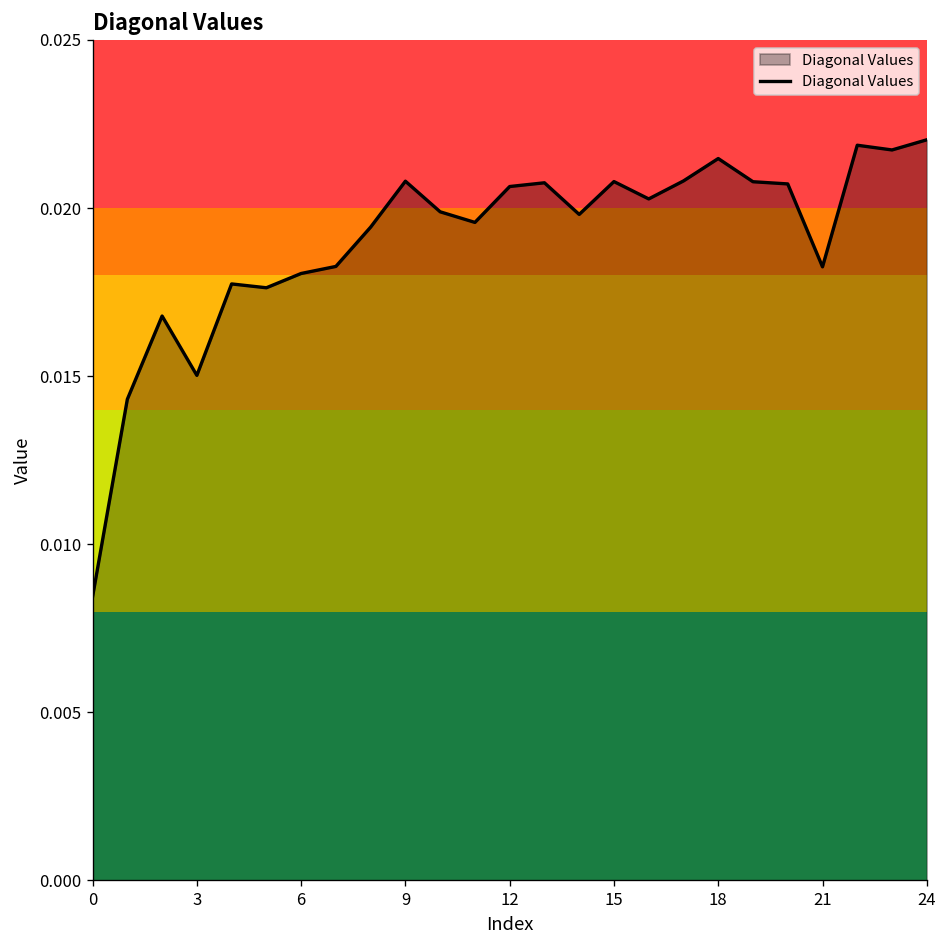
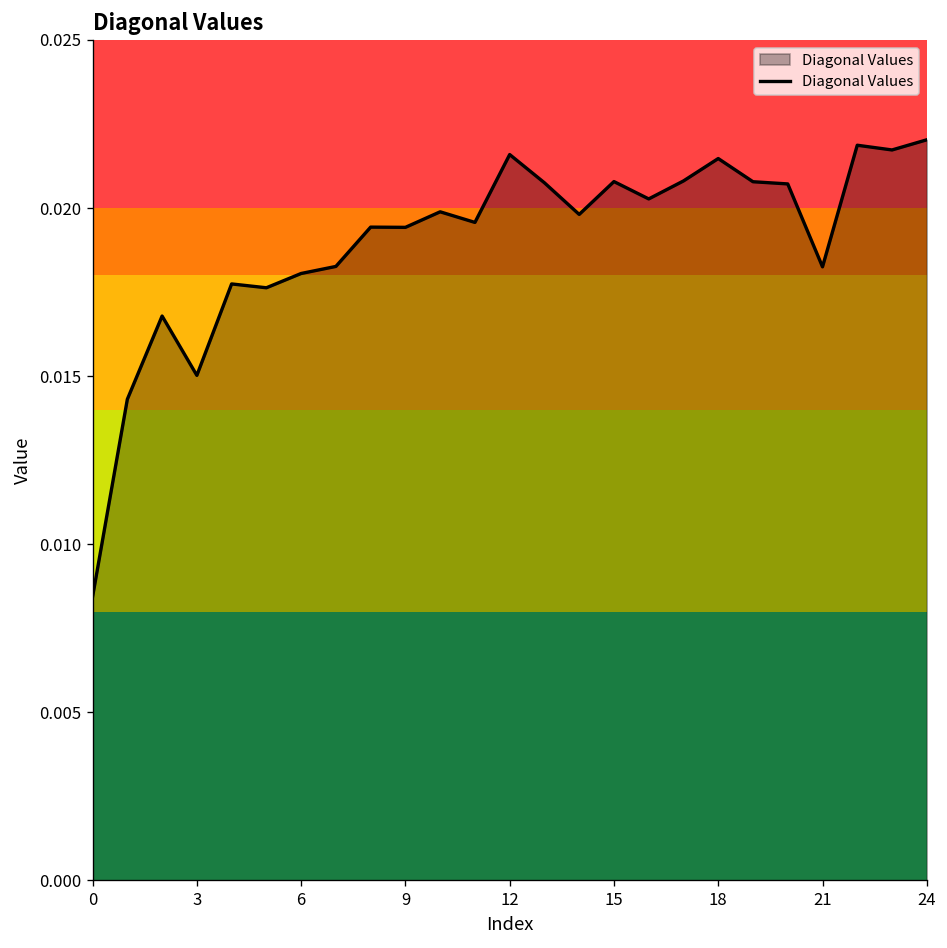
9: 0.0208 -> 0.0194
12: 0.0206 -> 0.0216
